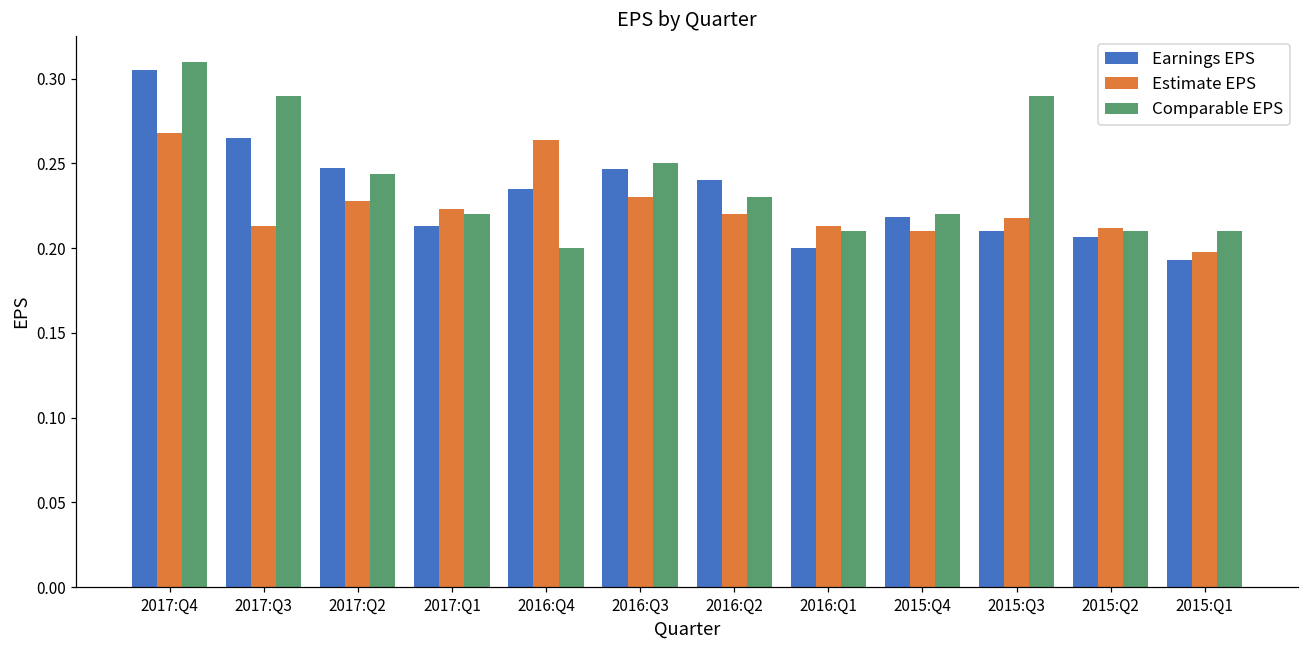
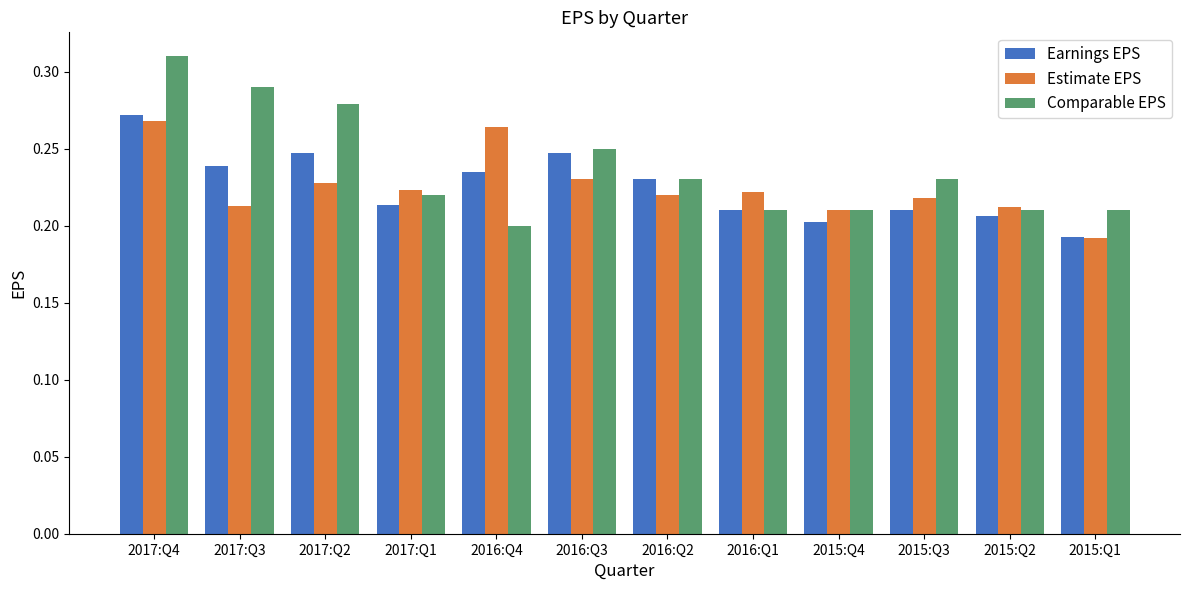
Earnings EPS, 2017:Q4: 0.305 -> 0.272
Earnings EPS, 2017:Q3: 0.265 -> 0.239
Comparable EPS, 2017:Q2: 0.244 -> 0.279
Earnings EPS, 2016:Q2: 0.24 -> 0.23
Earnings EPS, 2016:Q1: 0.20 -> 0.21
Estimate EPS, 2016:Q1: 0.213 -> 0.222
Earnings EPS, 2015:Q4: 0.218 -> 0.202
Comparable EPS, 2015:Q4: 0.22 -> 0.21
Comparable EPS, 2015:Q3: 0.29 -> 0.23
Estimate EPS, 2015:Q1: 0.198 -> 0.192
